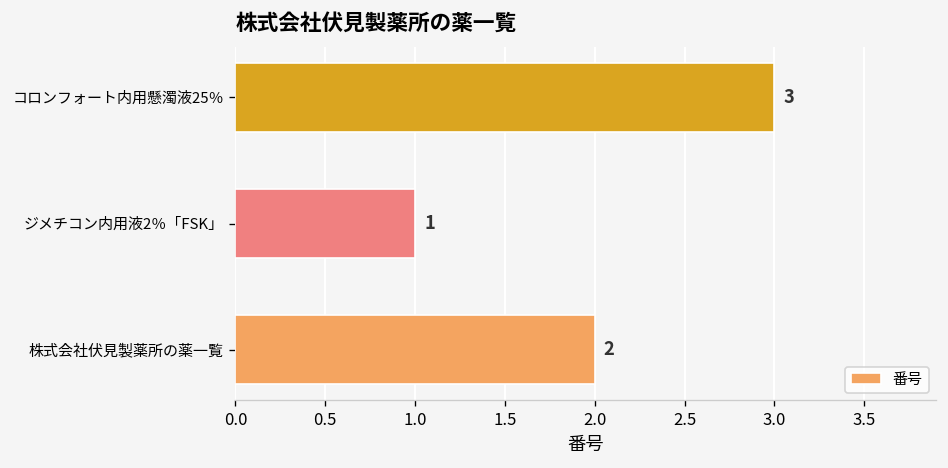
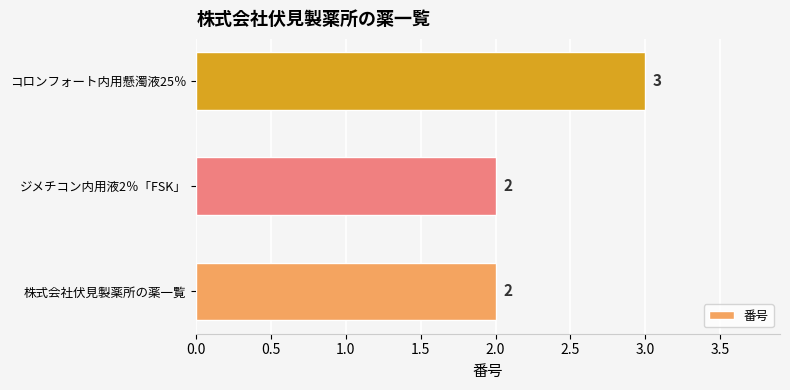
ジメチコン内用液2％「FSK」: 1 -> 2
